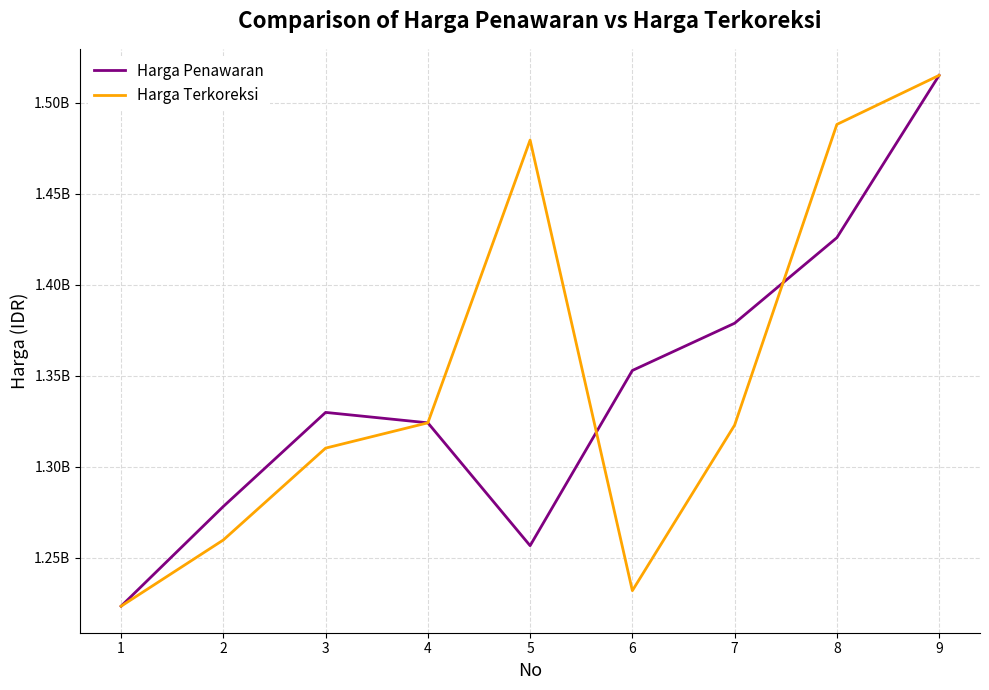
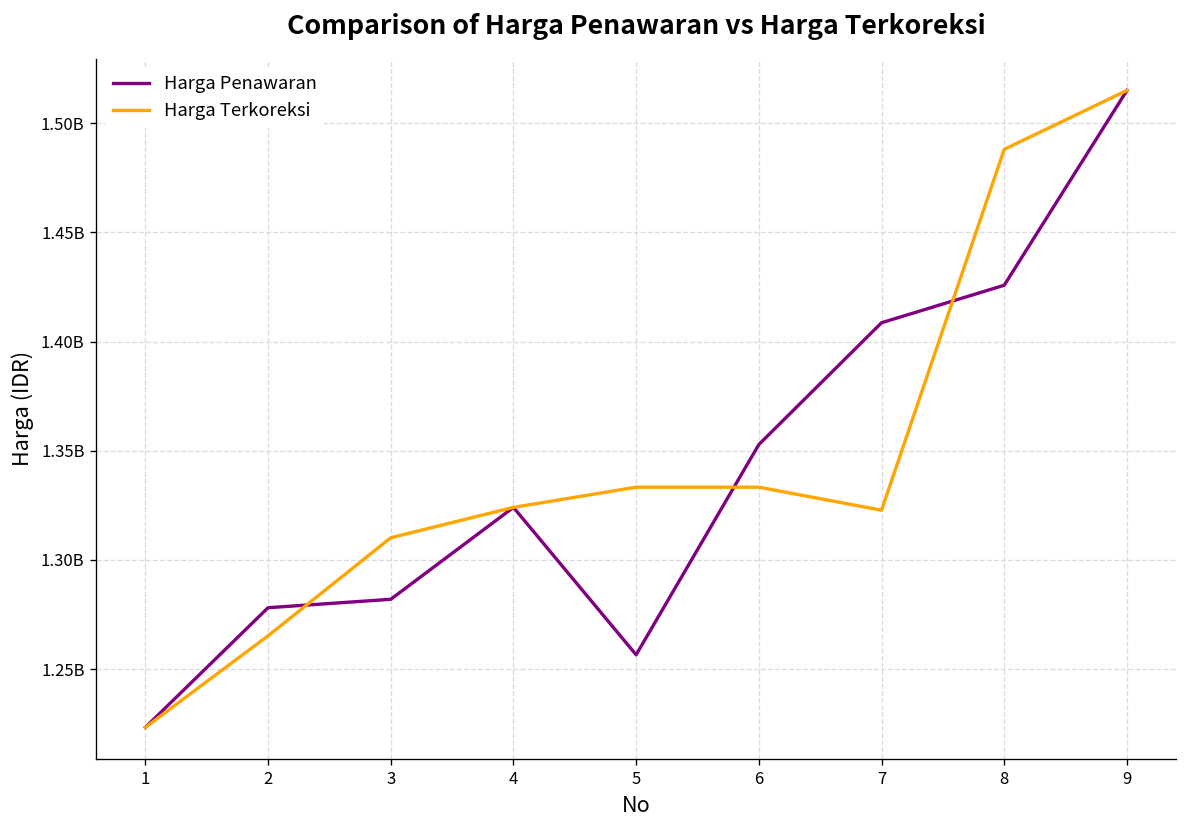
Harga Terkoreksi, 2: 1260000000 -> 1265000000
Harga Penawaran, 3: 1330000000 -> 1282000000
Harga Terkoreksi, 5: 1479000000 -> 1333000000
Harga Terkoreksi, 6: 1232000000 -> 1333000000
Harga Penawaran, 7: 1379000000 -> 1409000000
